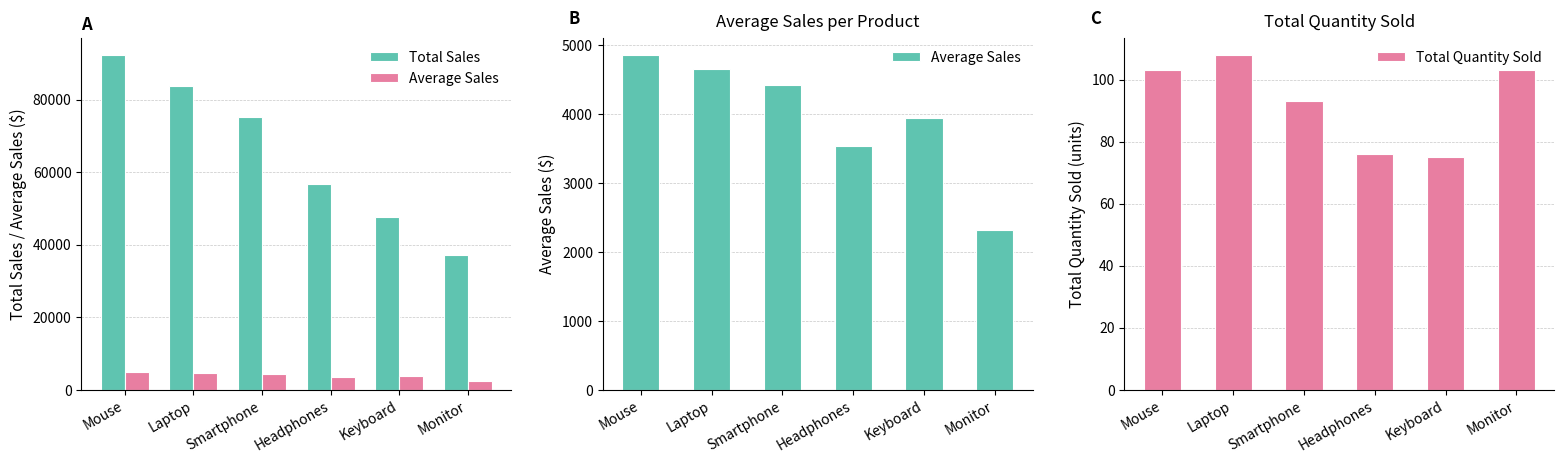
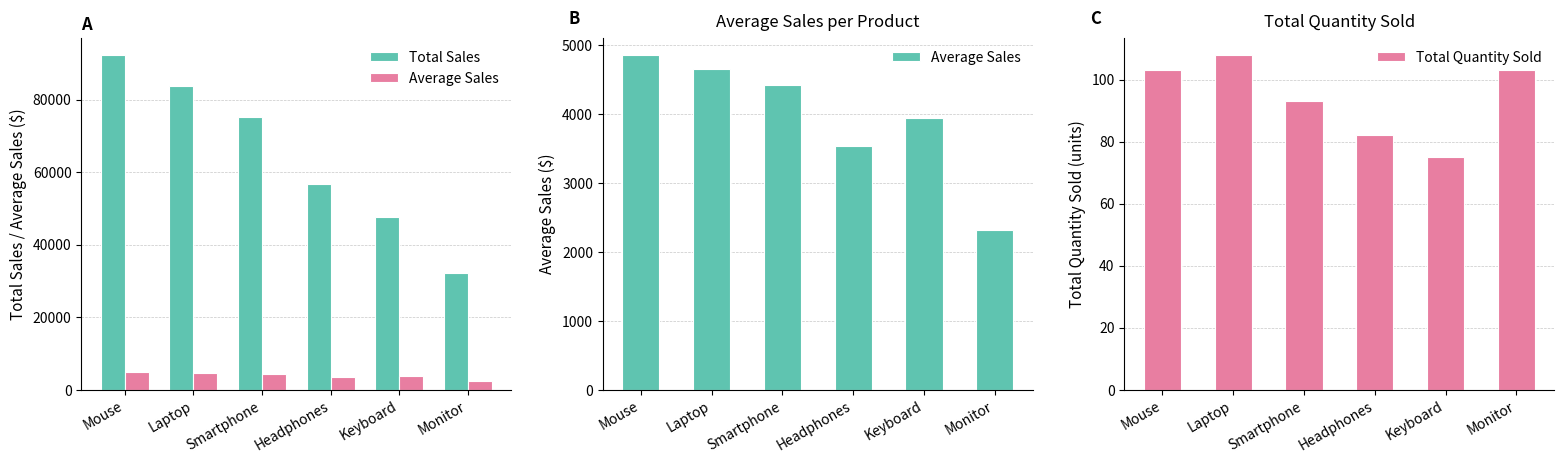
A, Total Sales, Monitor: 37000 -> 32000
Total Quantity Sold, Headphones: 76 -> 82
